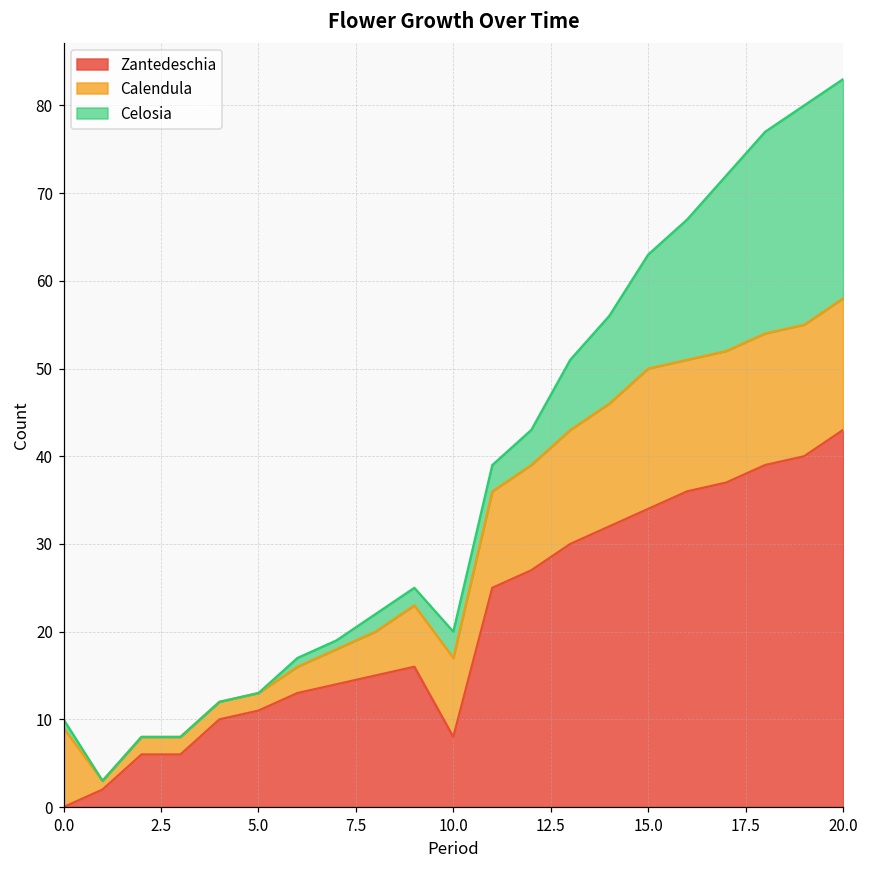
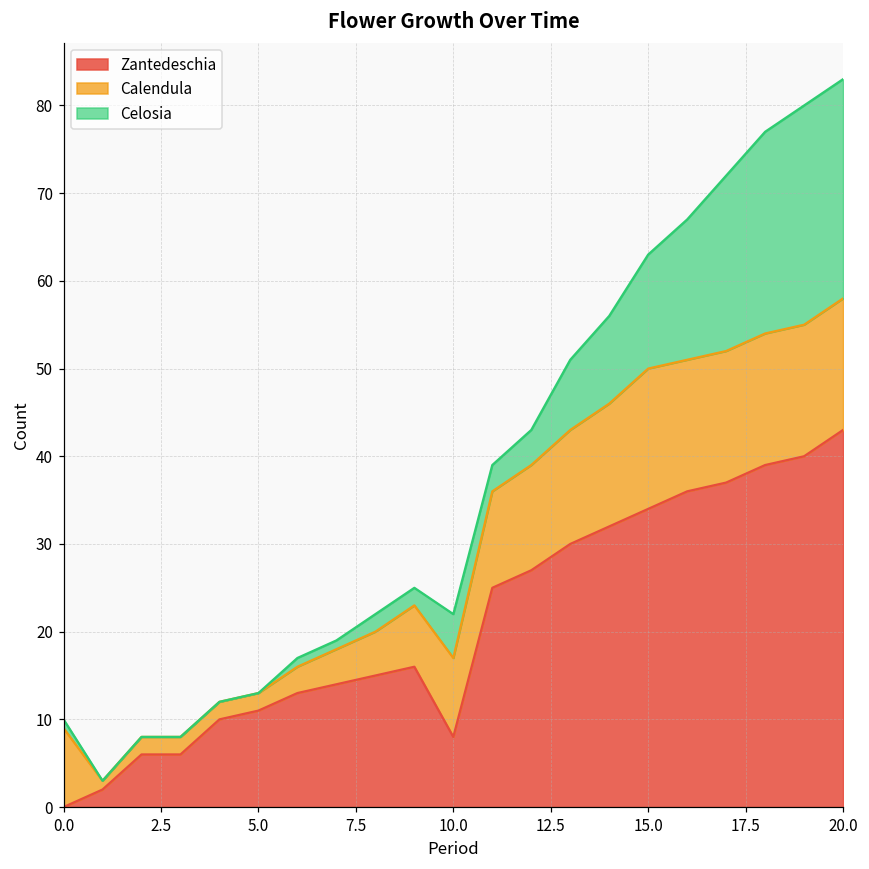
Celosia, 10.0: 3 -> 5
